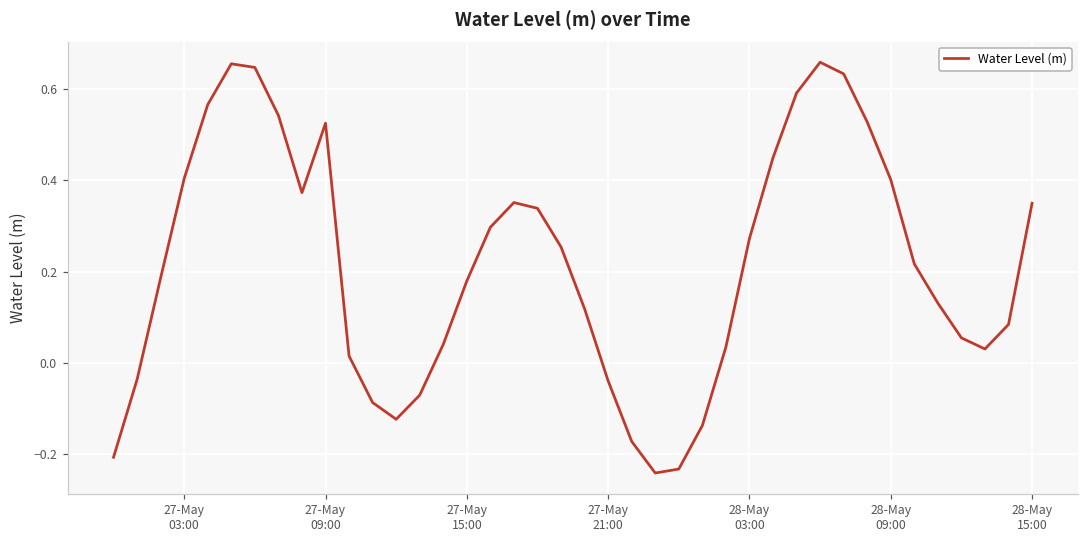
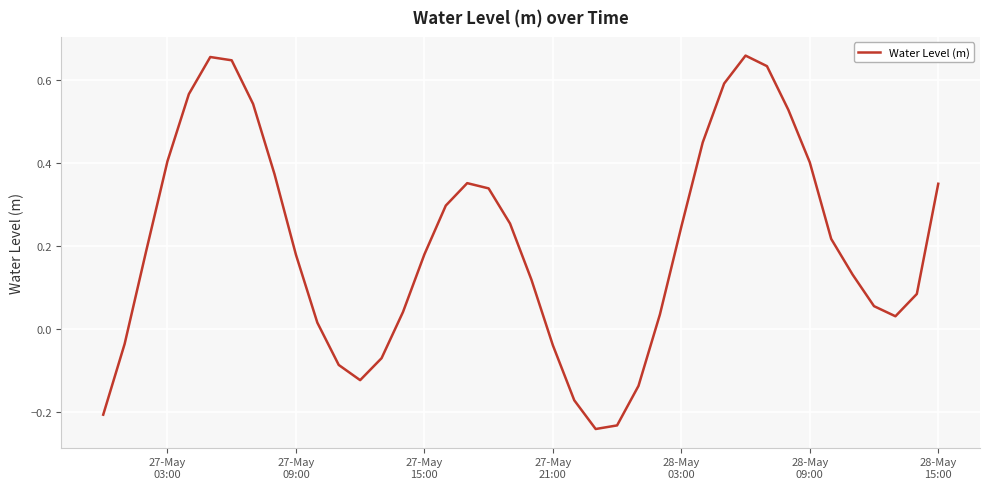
27-May 09:00: 0.53 -> 0.18
28-May 03:00: 0.27 -> 0.25
